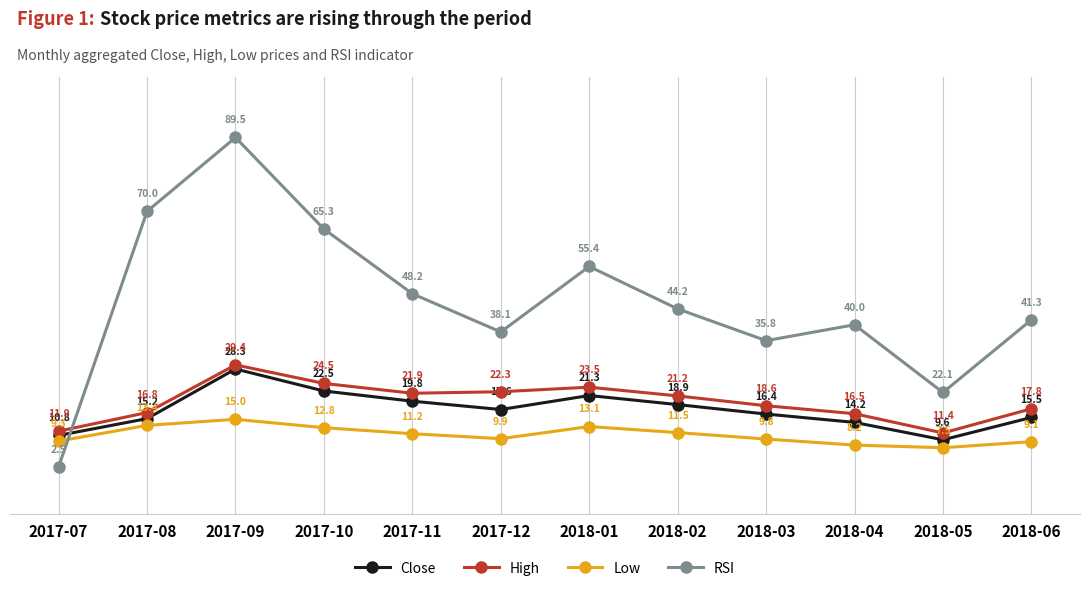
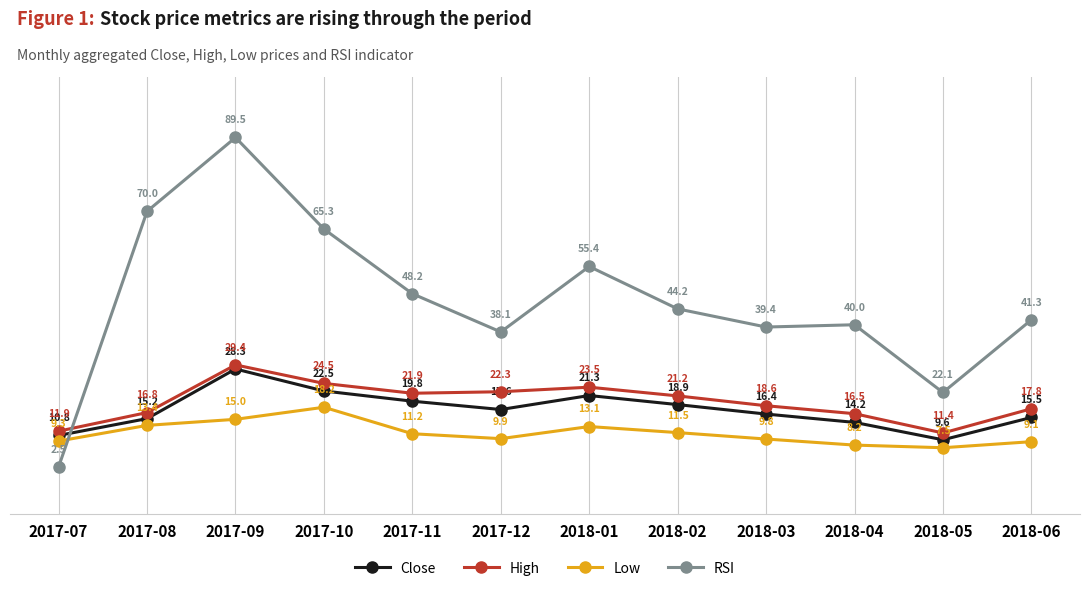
Low, 2017-10: 12.8 -> 18.2
RSI, 2018-03: 35.8 -> 39.4
